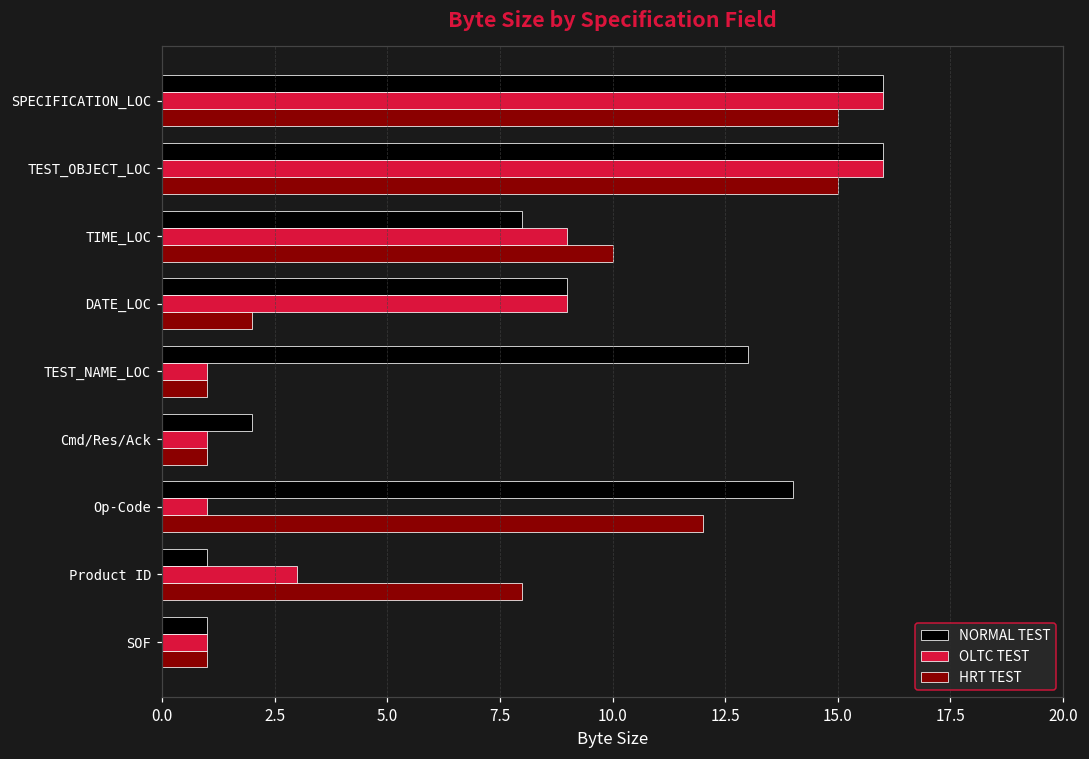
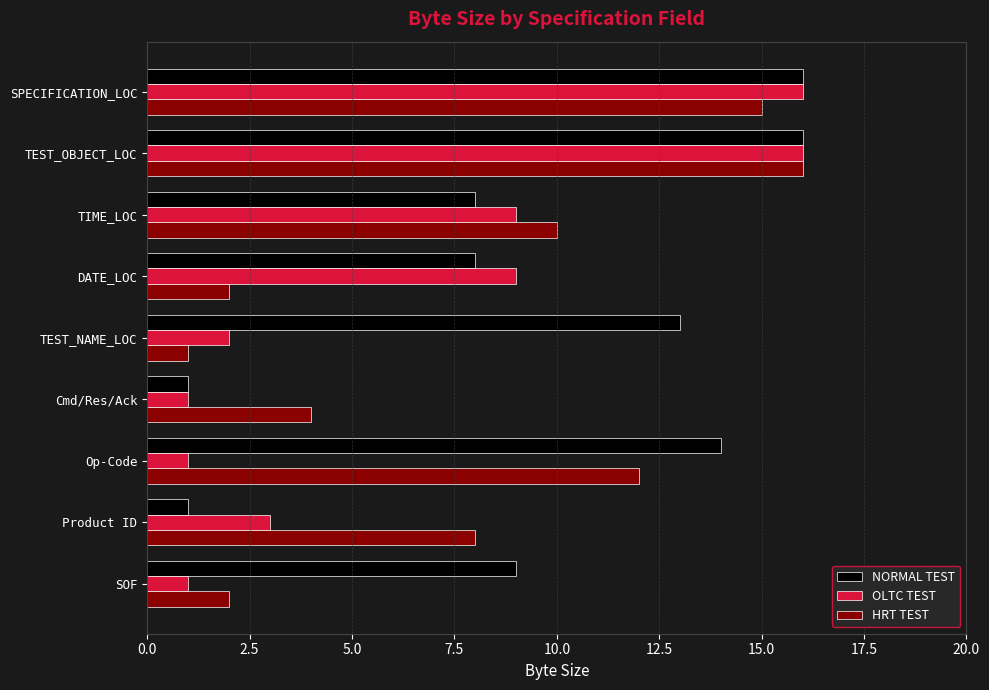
HRT TEST, TEST_OBJECT_LOC: 15 -> 16
NORMAL TEST, DATE_LOC: 9 -> 8
OLTC TEST, TEST_NAME_LOC: 1 -> 2
NORMAL TEST, Cmd/Res/Ack: 2 -> 1
HRT TEST, Cmd/Res/Ack: 1 -> 4
NORMAL TEST, SOF: 1 -> 9
HRT TEST, SOF: 1 -> 2
